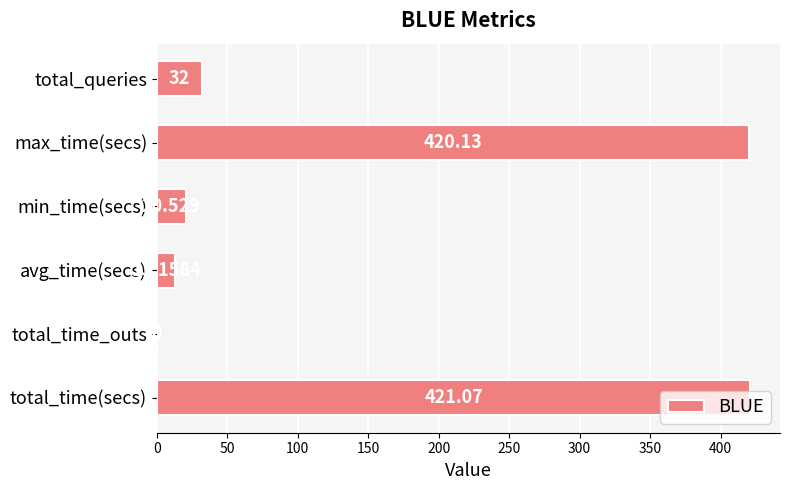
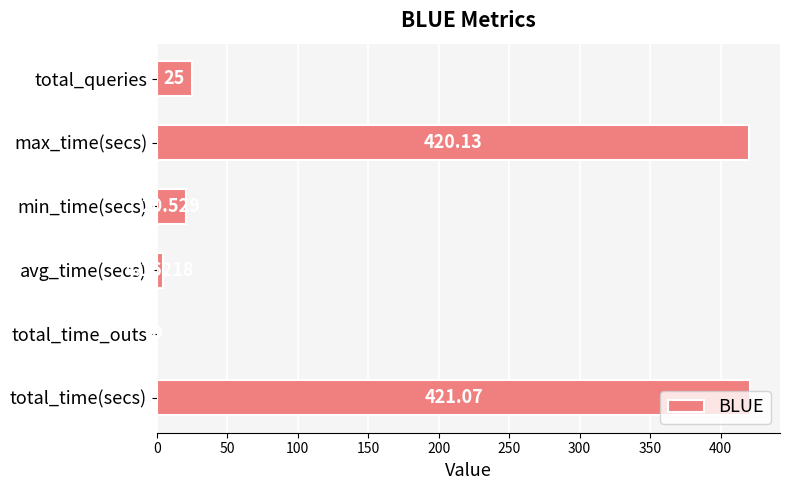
total_queries: 32 -> 25
avg_time(secs): 13 -> 4
